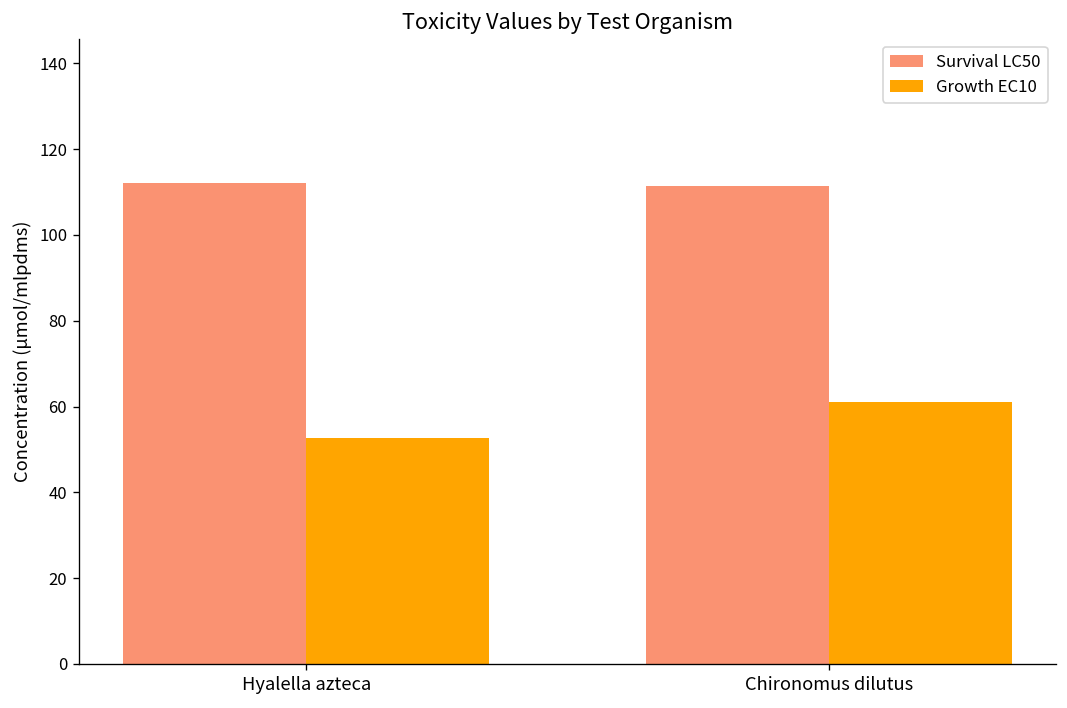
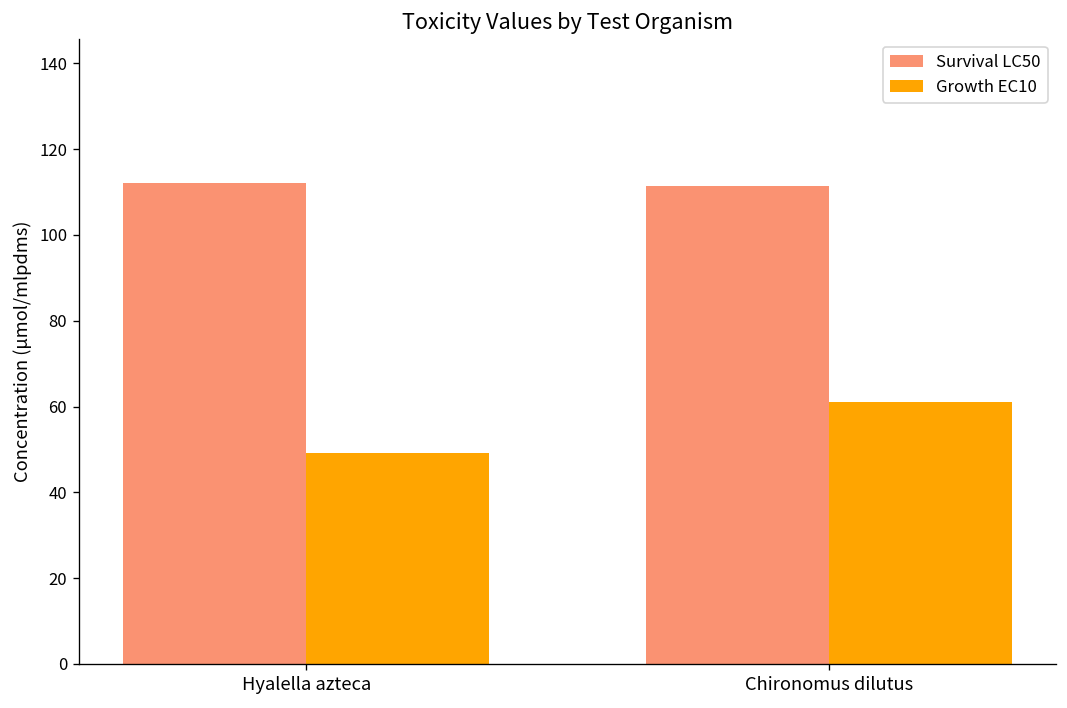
Growth EC10, Hyalella azteca: 53 -> 49
